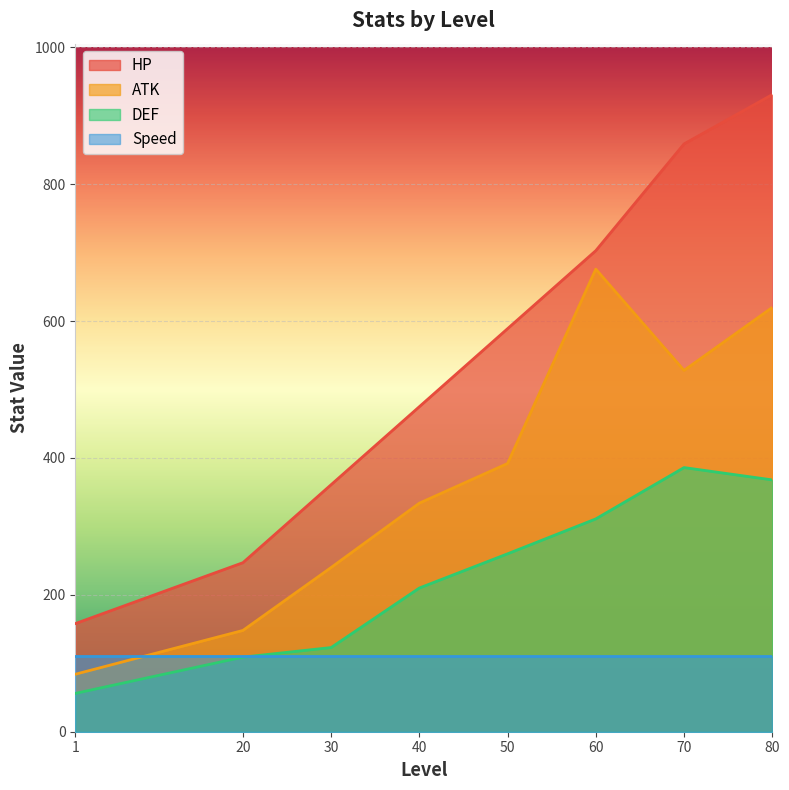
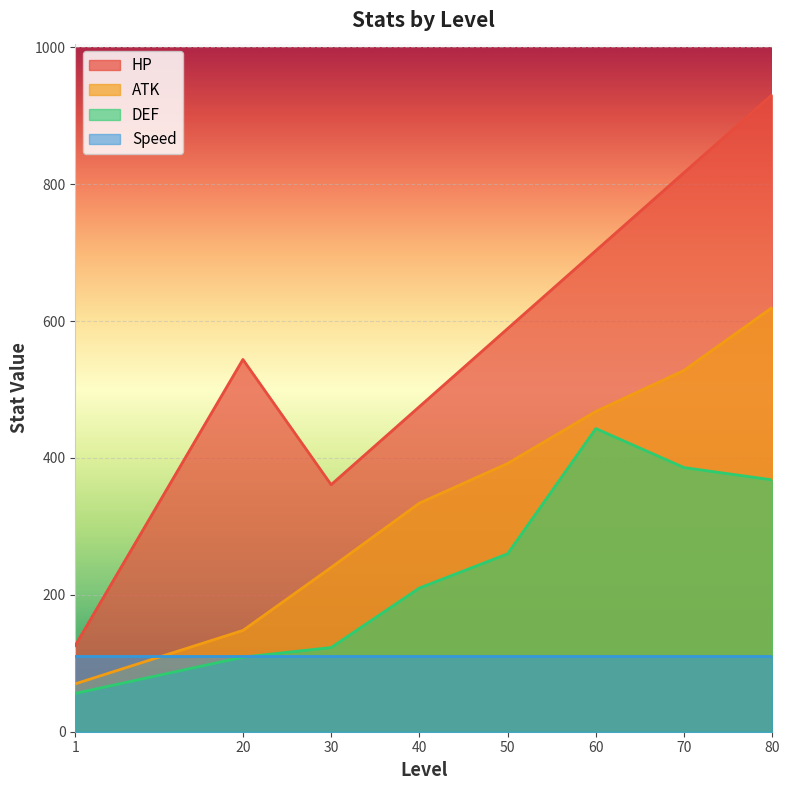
HP, 1: 160 -> 130
ATK, 1: 80 -> 70
HP, 20: 250 -> 540
ATK, 60: 680 -> 470
DEF, 60: 310 -> 440
HP, 70: 860 -> 820
